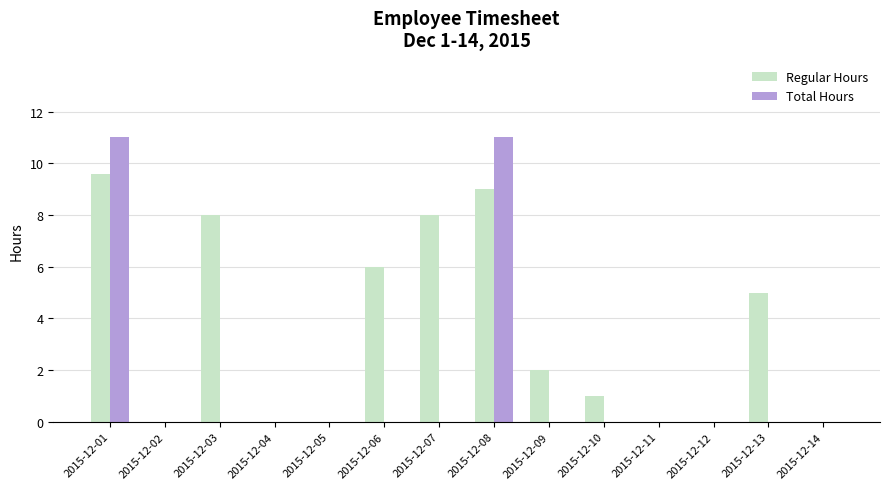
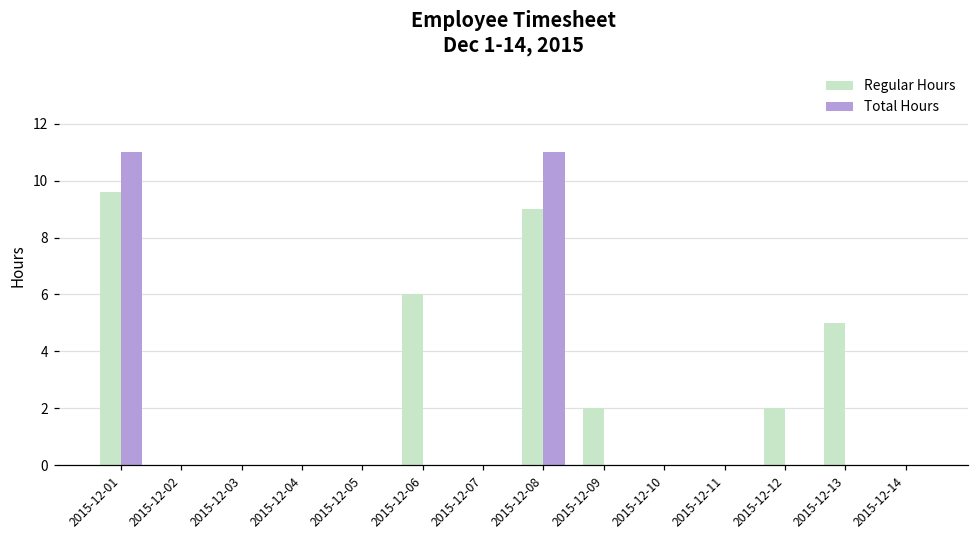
Regular Hours, 2015-12-03: 8 -> 0
Regular Hours, 2015-12-07: 8 -> 0
Regular Hours, 2015-12-10: 1 -> 0
Regular Hours, 2015-12-12: 0 -> 2
